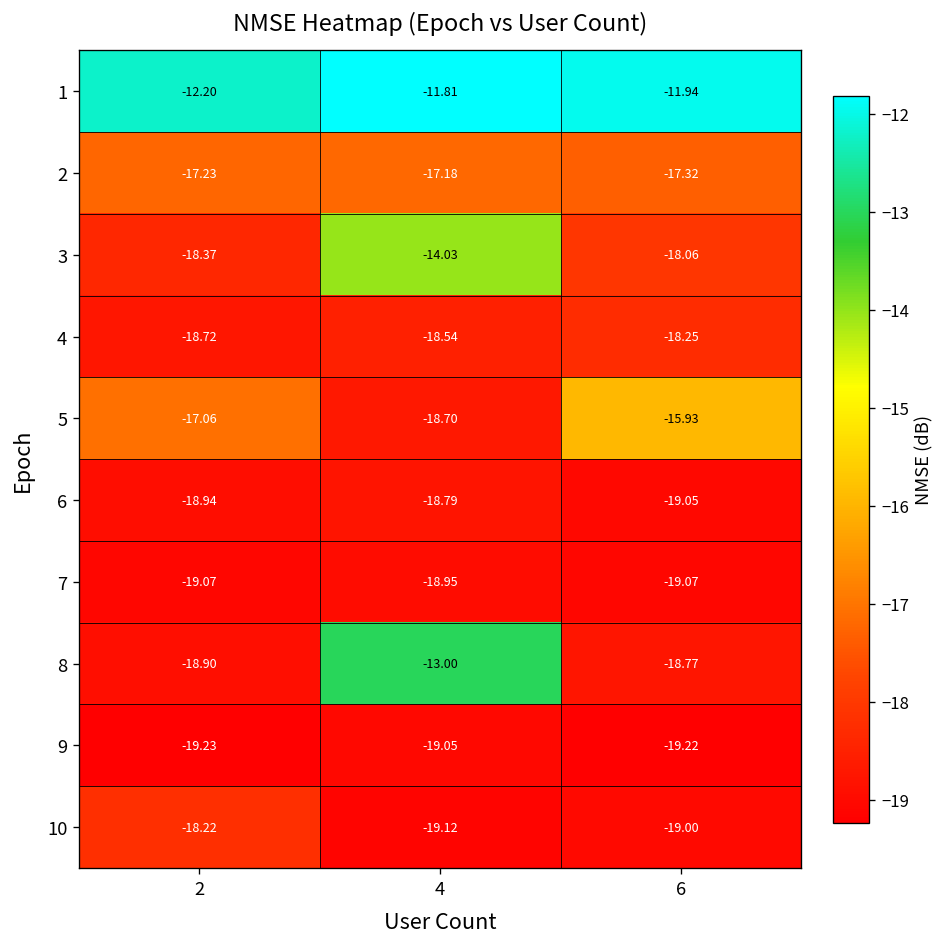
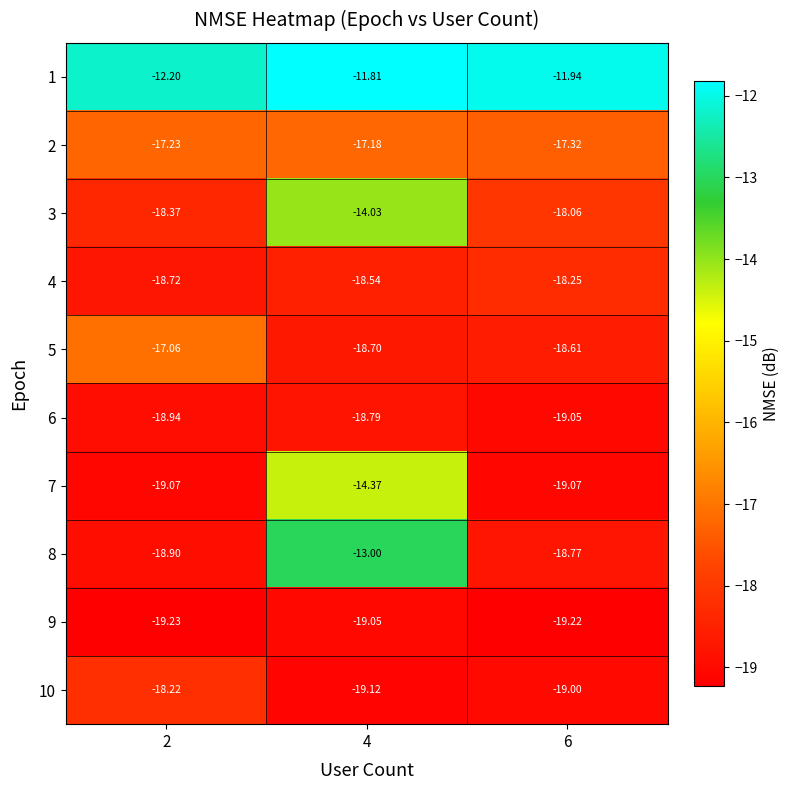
5, 6: -15.93 -> -18.61
7, 4: -18.95 -> -14.37
